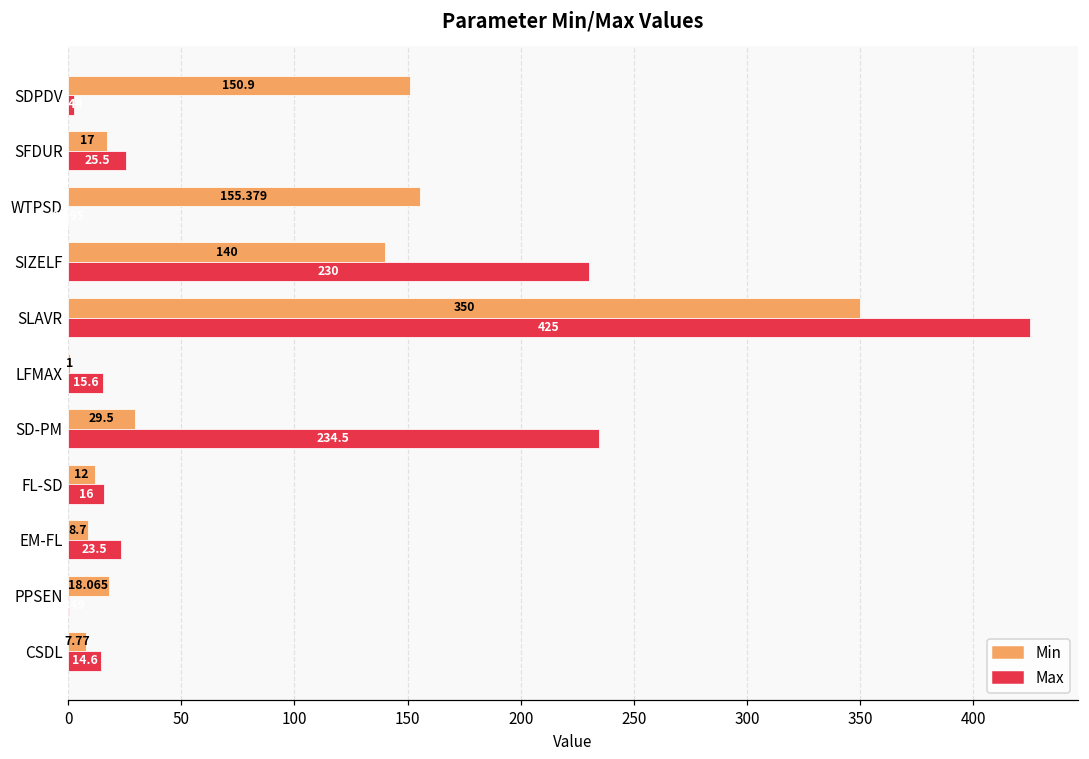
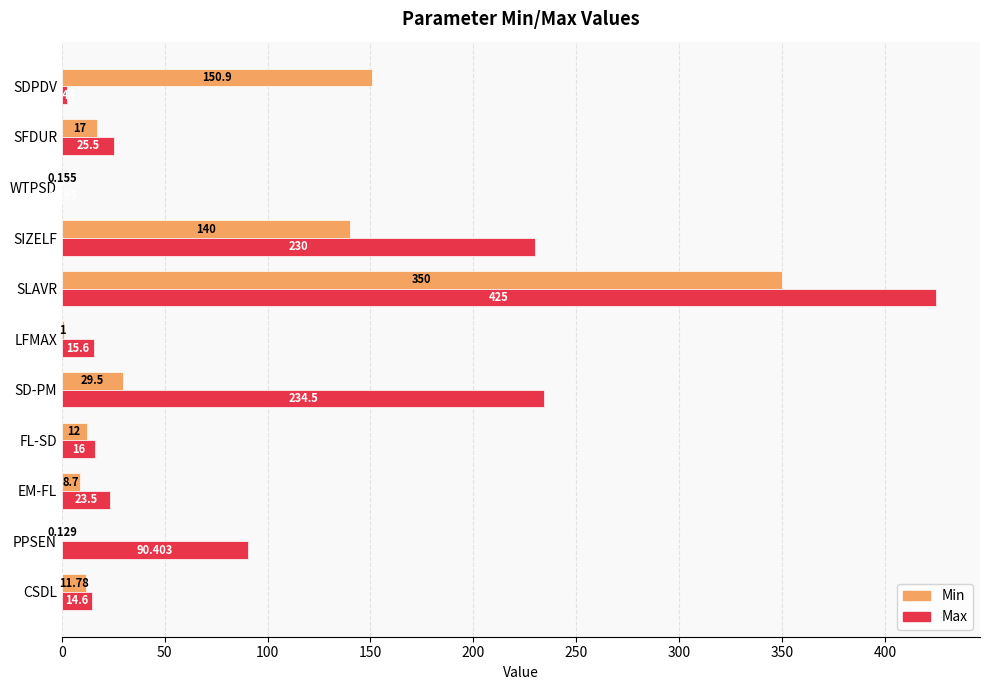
Min, WTPSD: 155.379 -> 0.155
Min, PPSEN: 18.065 -> 0.129
Max, PPSEN: 0 -> 90
Min, CSDL: 7.77 -> 11.78
